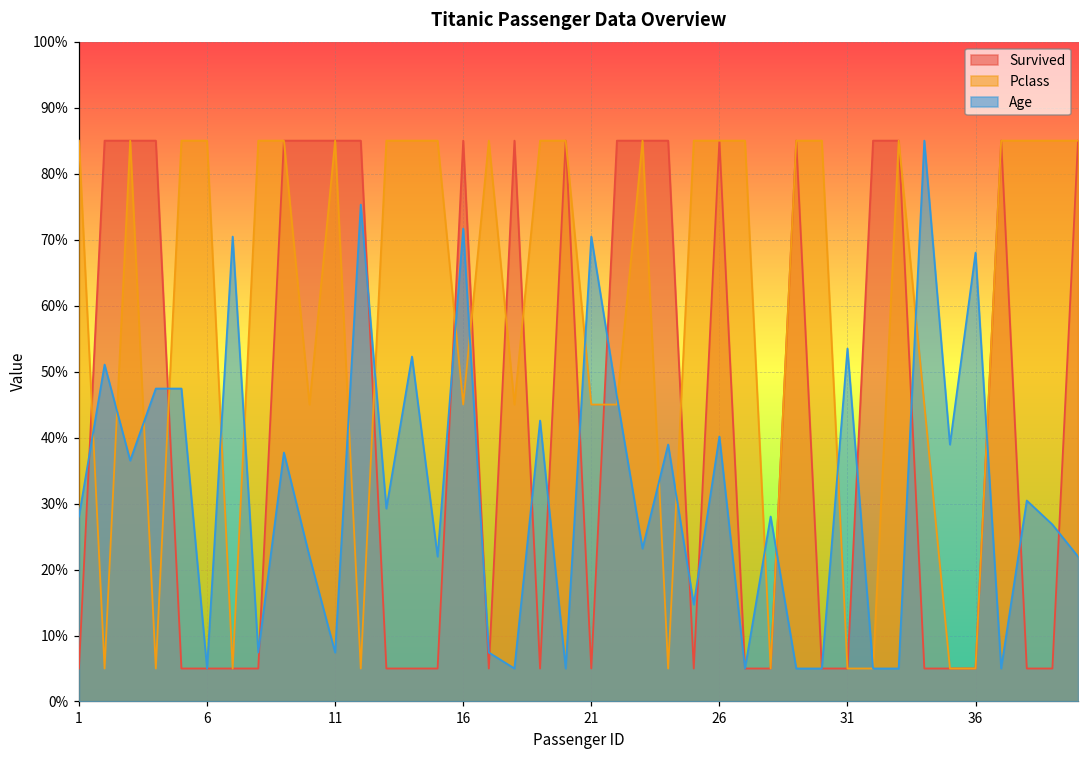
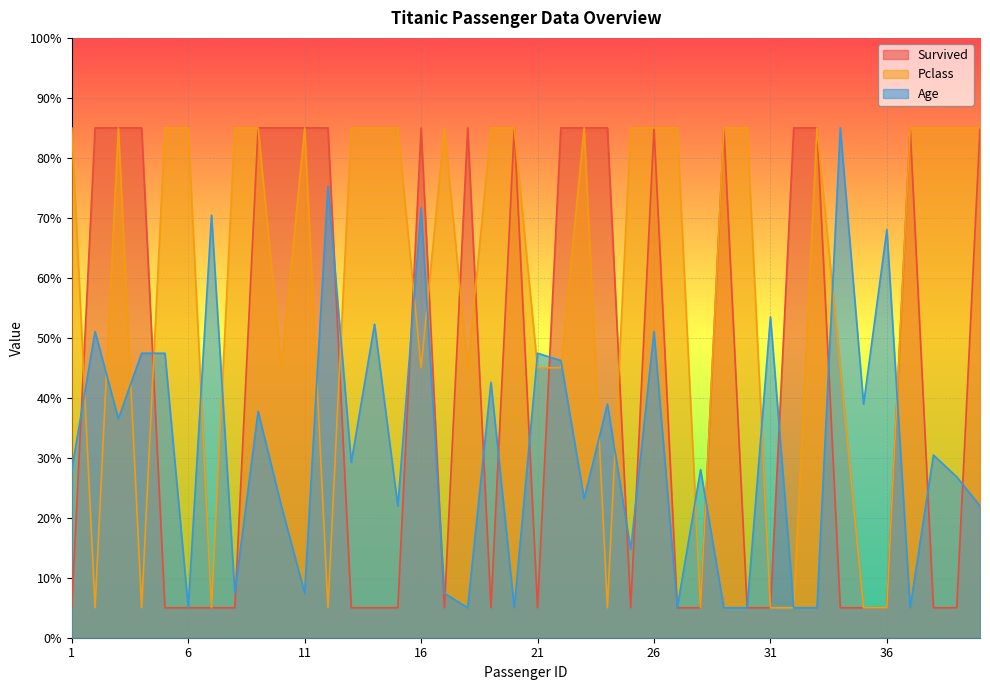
Age, 21: 70% -> 47%
Age, 26: 40% -> 51%
